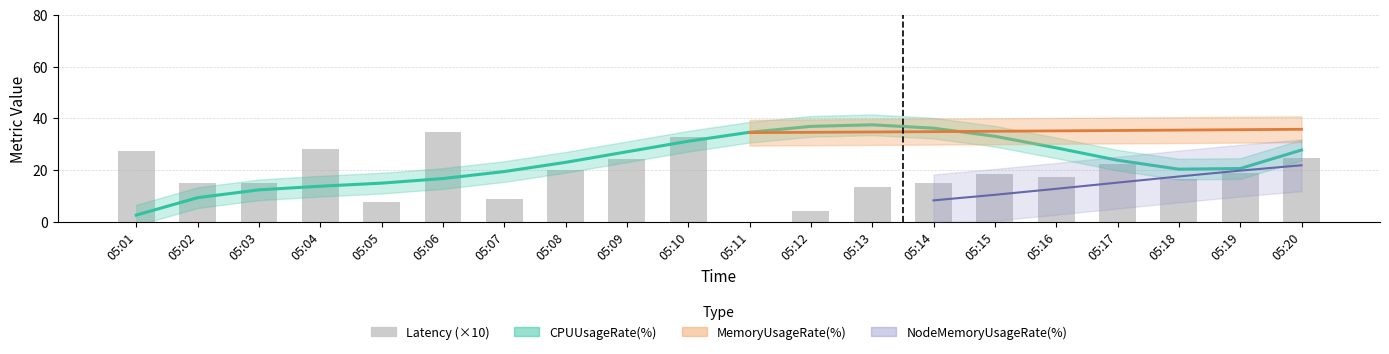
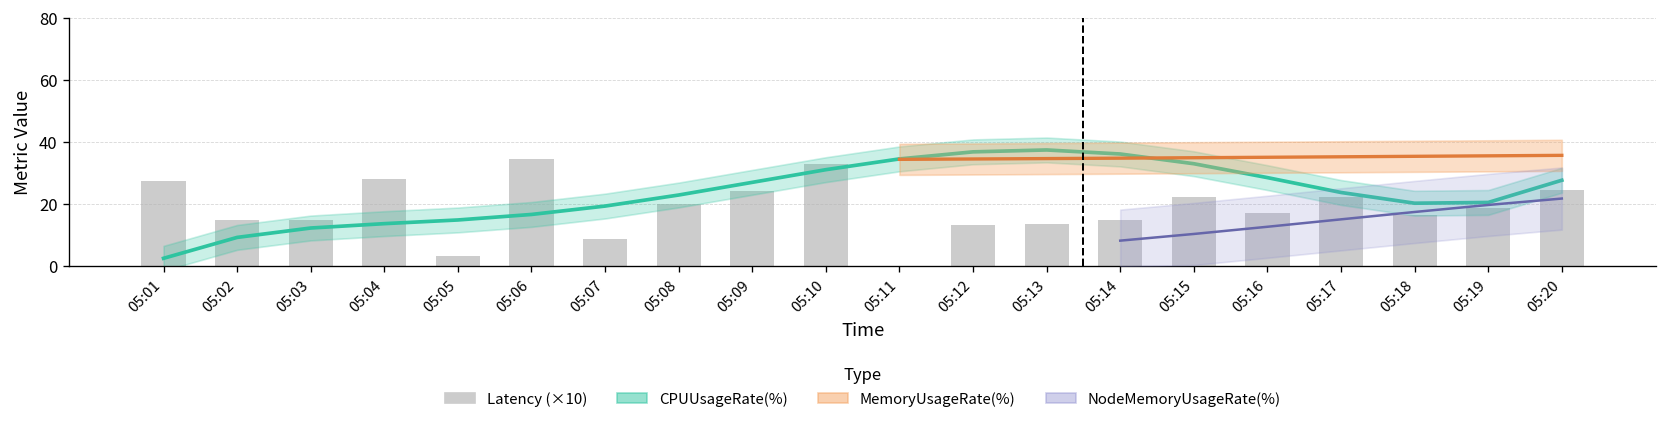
Latency (×10), 05:05: 7 -> 3
Latency (×10), 05:12: 4 -> 13
Latency (×10), 05:15: 18 -> 22
